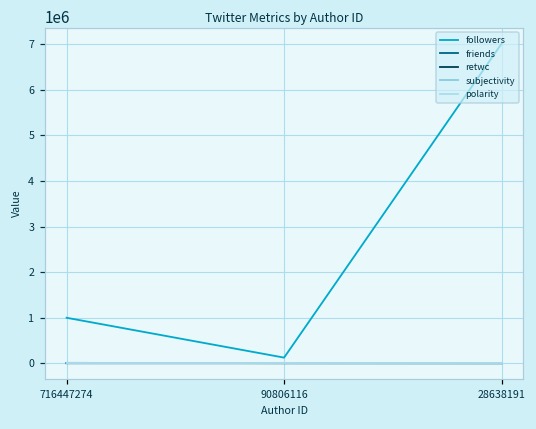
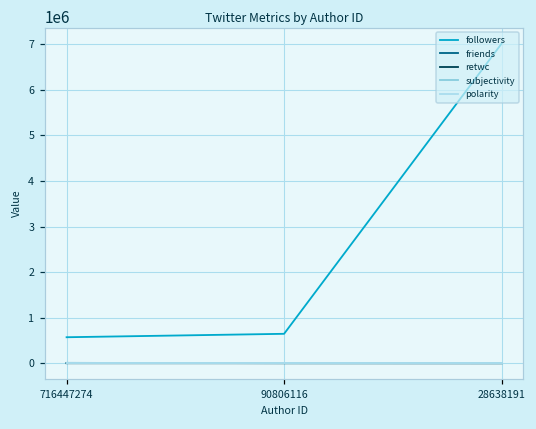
followers, 716447274: 1000000 -> 600000
followers, 90806116: 100000 -> 600000
